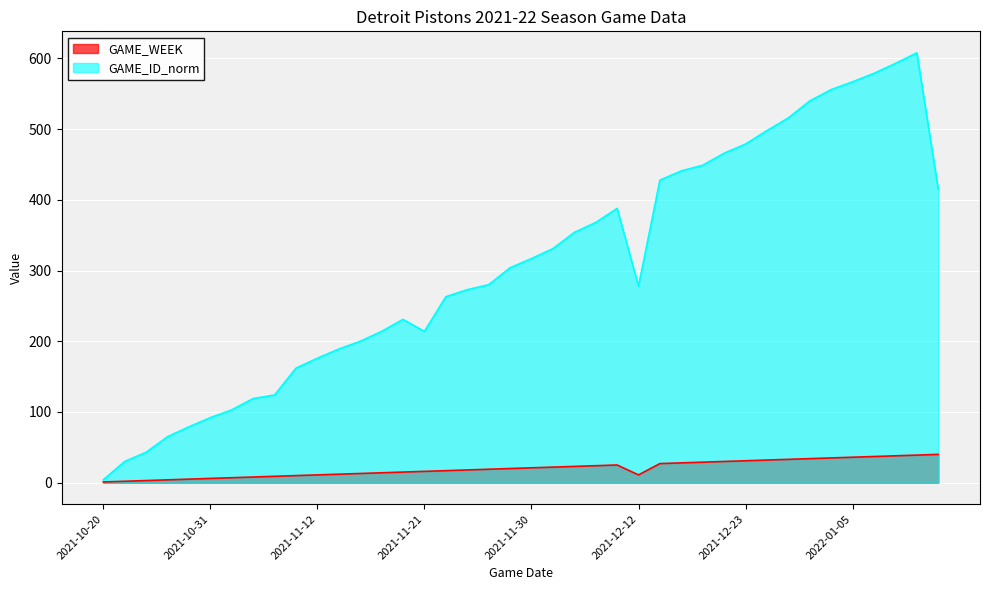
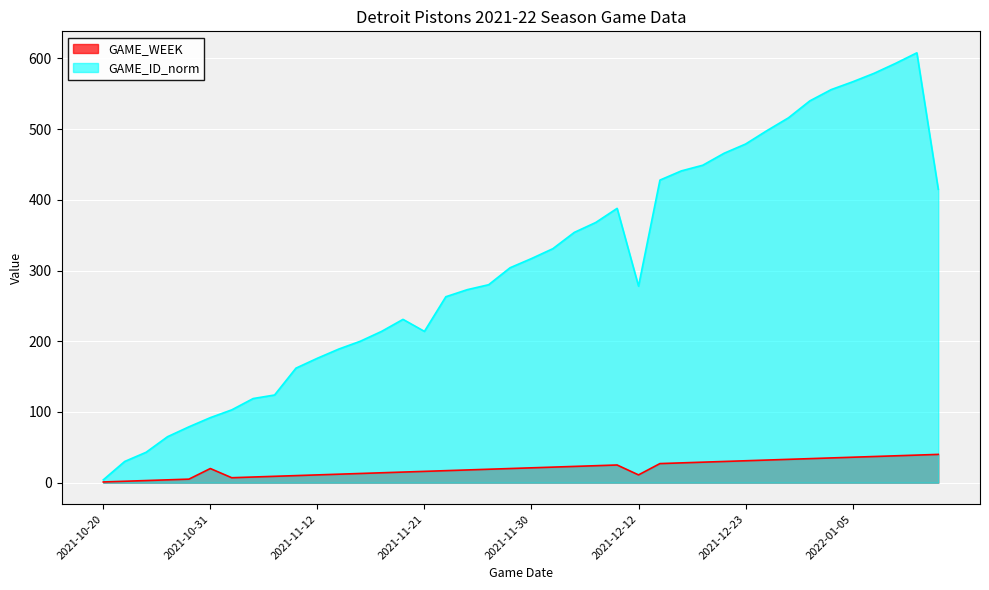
GAME_WEEK, 2021-10-31: 10 -> 20
